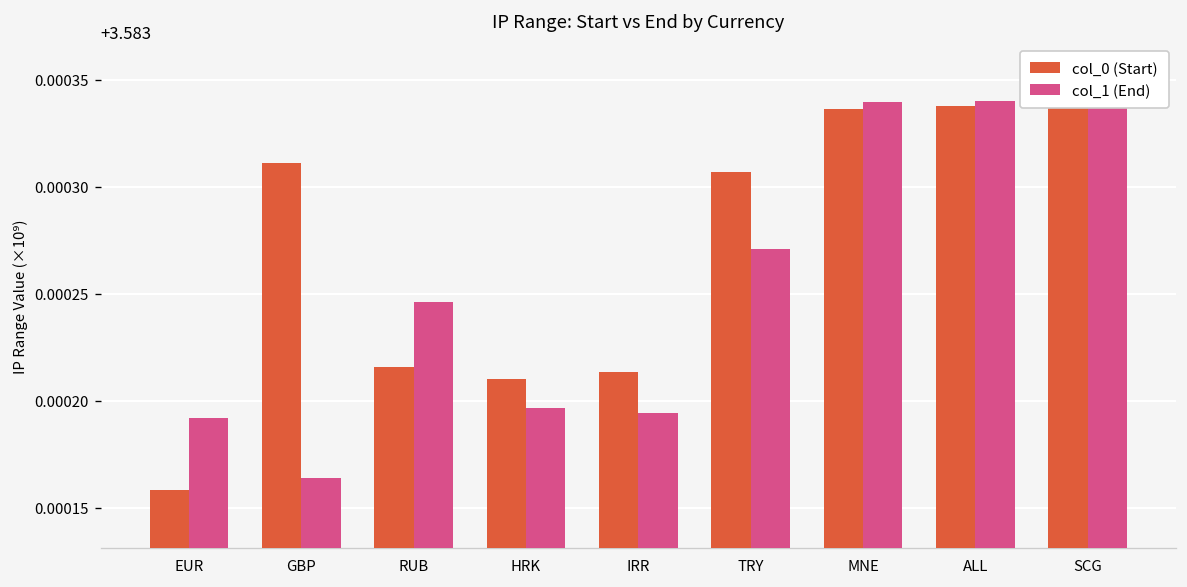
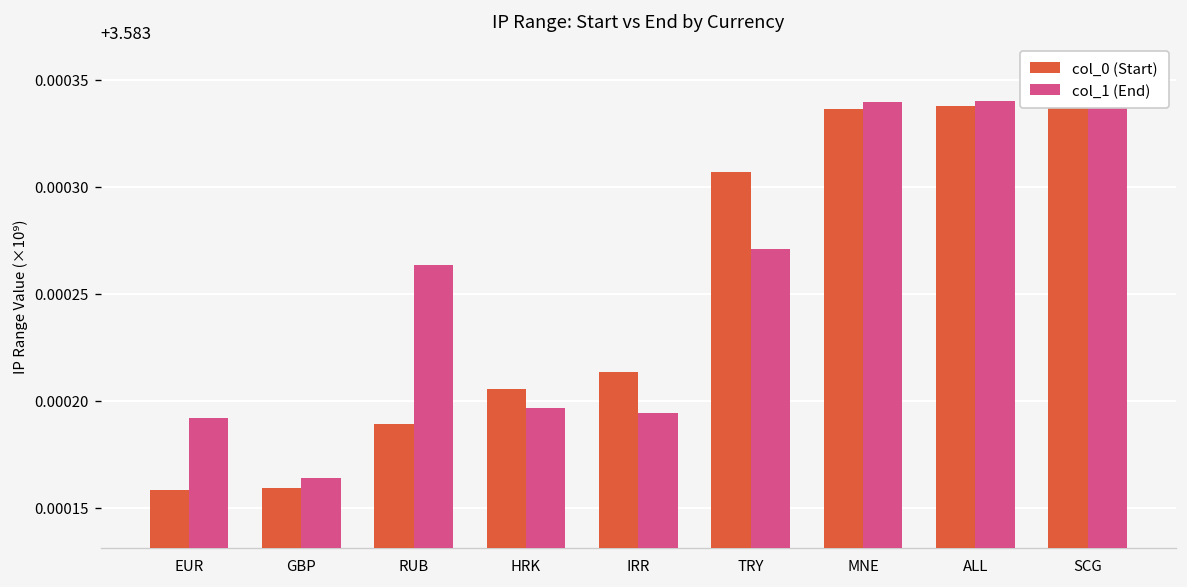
col_0 (Start), GBP: 3.583311 -> 3.583159
col_0 (Start), RUB: 3.583216 -> 3.583189
col_1 (End), RUB: 3.583246 -> 3.583263
col_0 (Start), HRK: 3.583210 -> 3.583205
